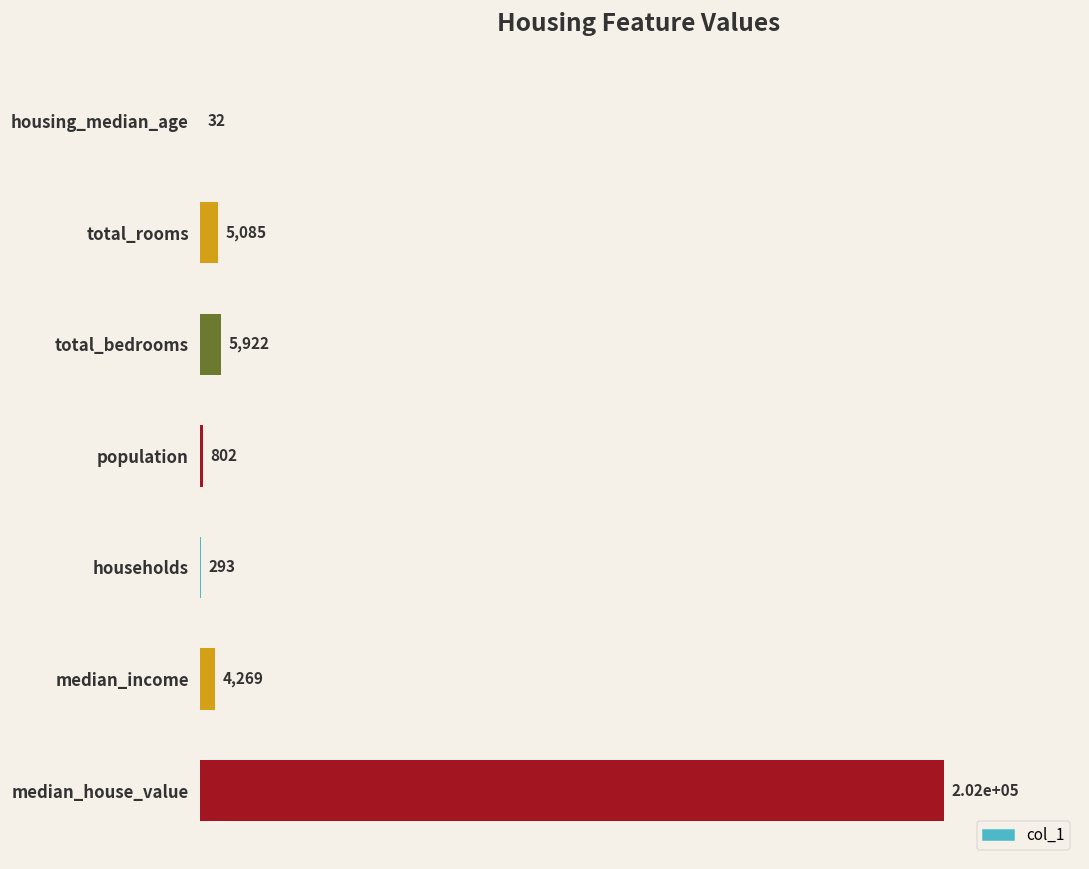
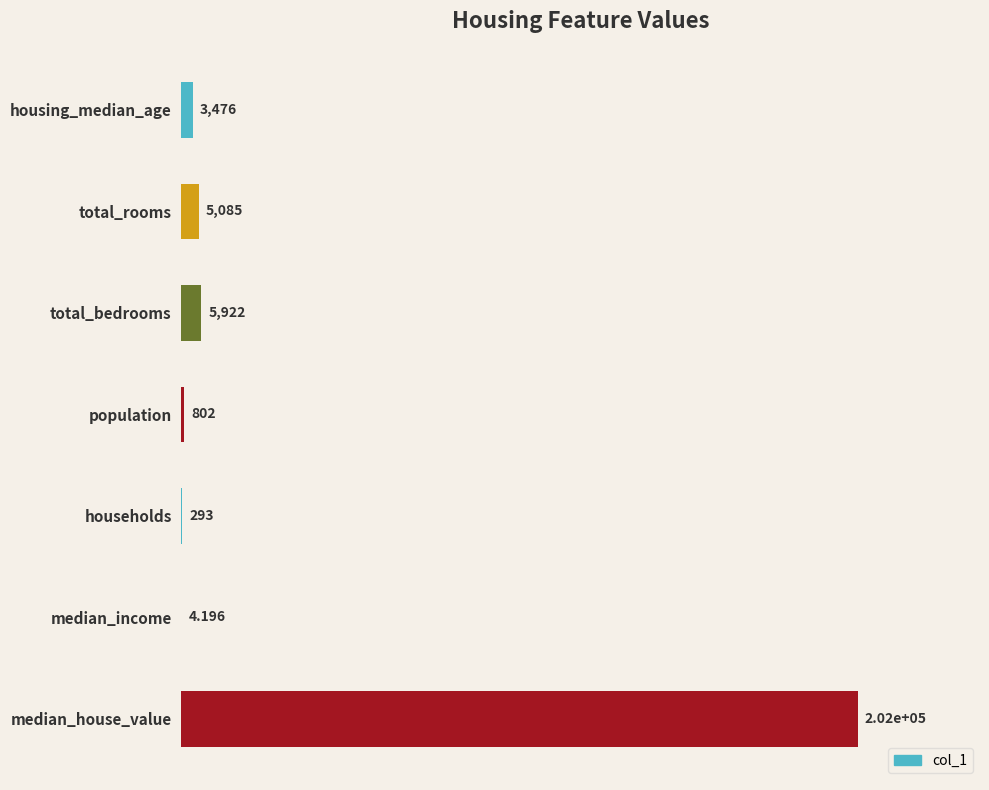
housing_median_age: 32 -> 3,476
median_income: 4,269 -> 4.196
